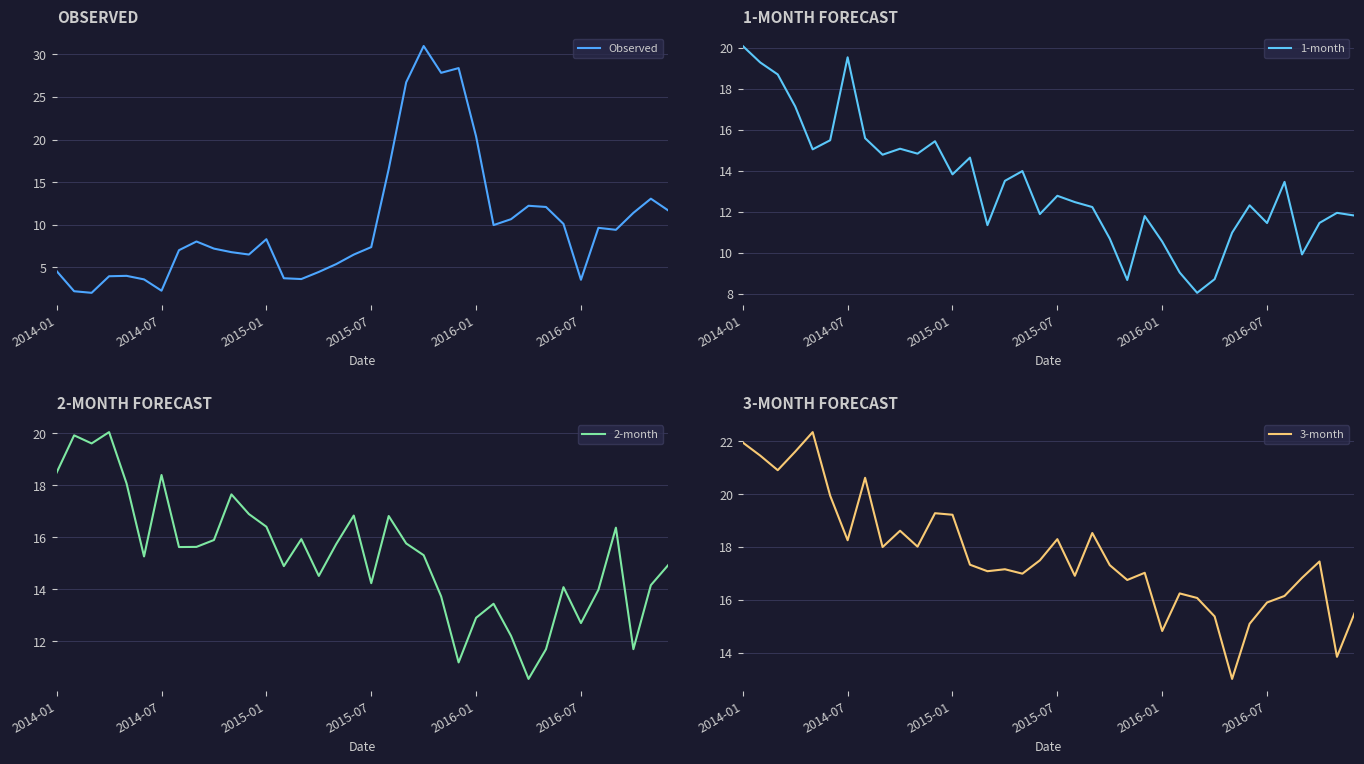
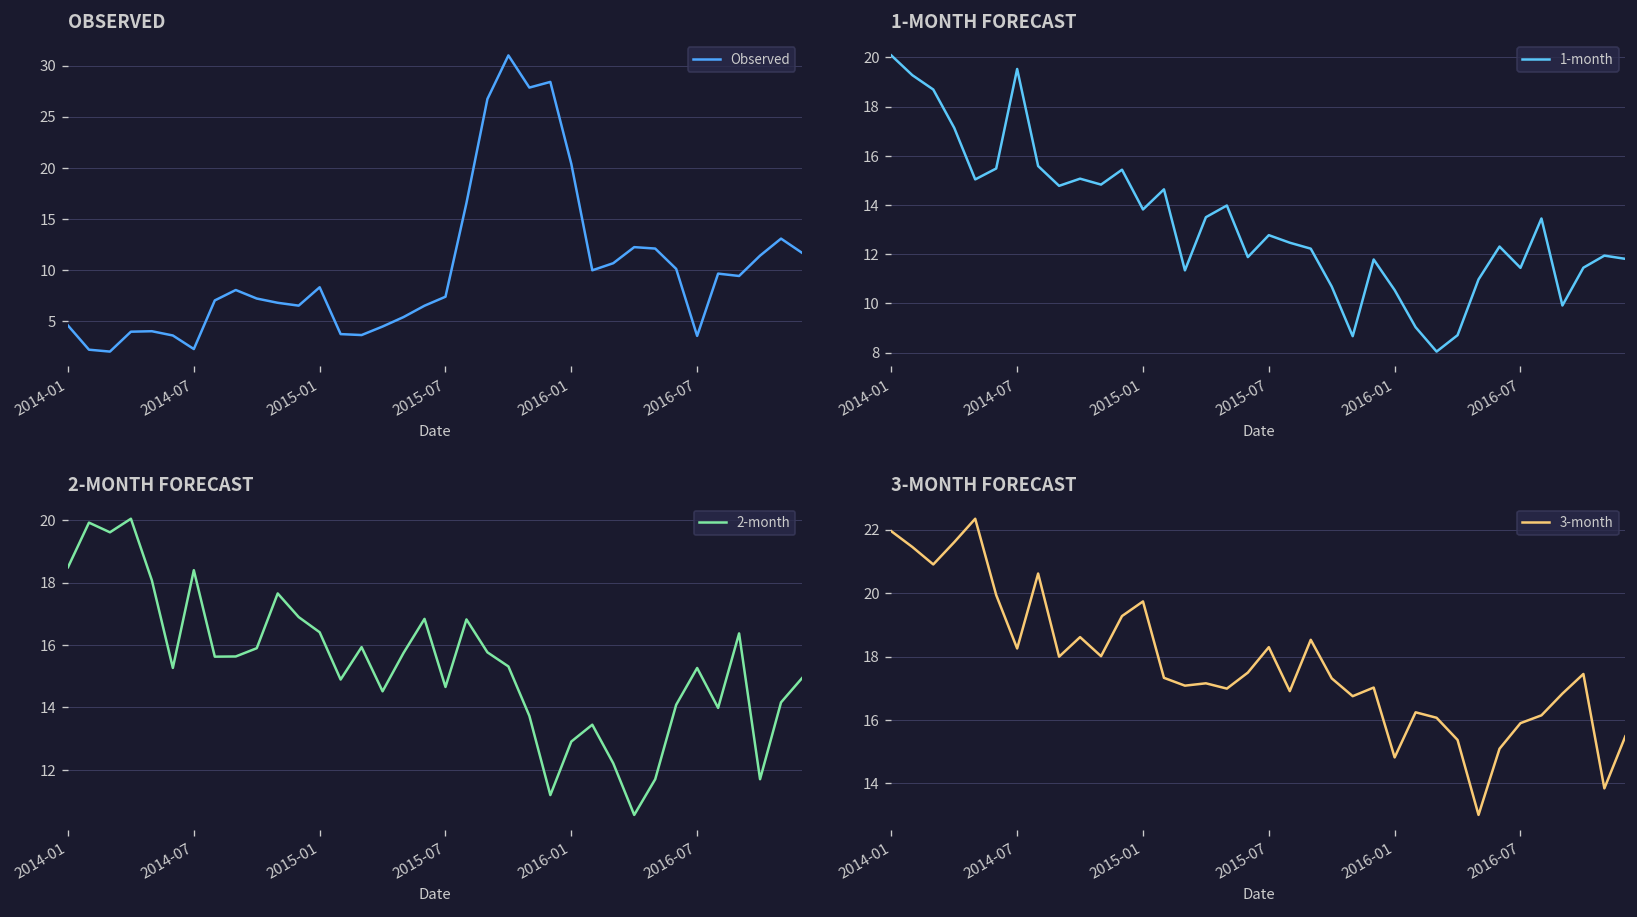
2-MONTH FORECAST, 2015-07: 14.2 -> 14.7
2-MONTH FORECAST, 2016-07: 12.7 -> 15.3
3-MONTH FORECAST, 2015-01: 19.2 -> 19.7
